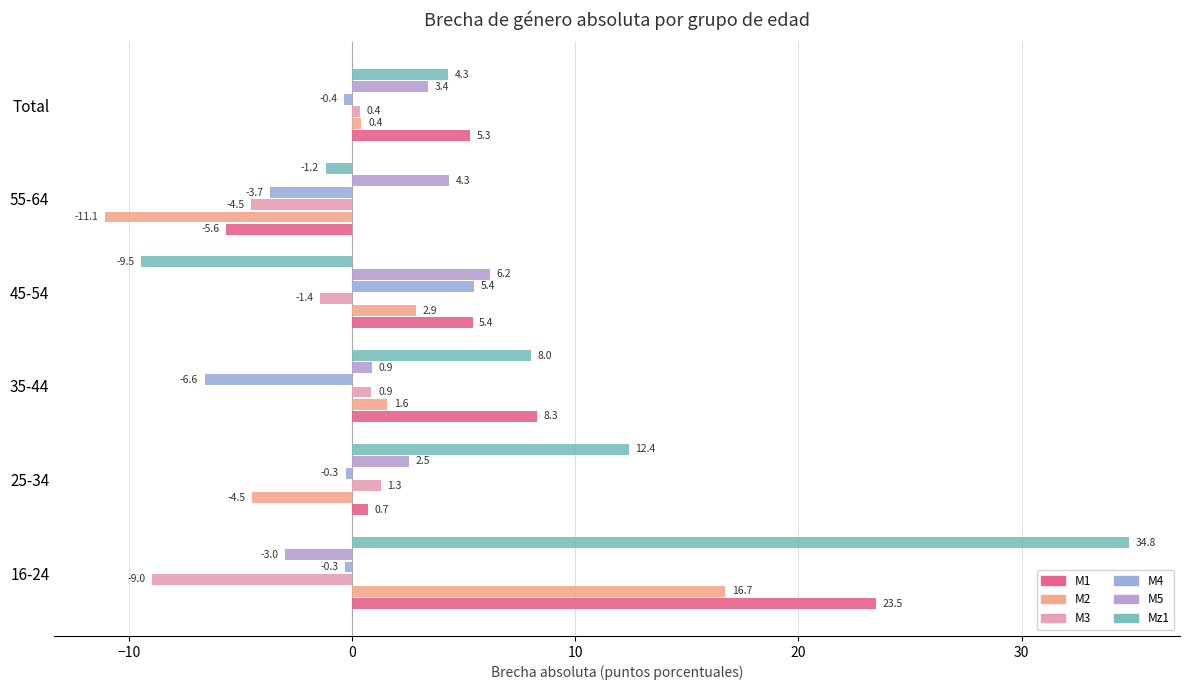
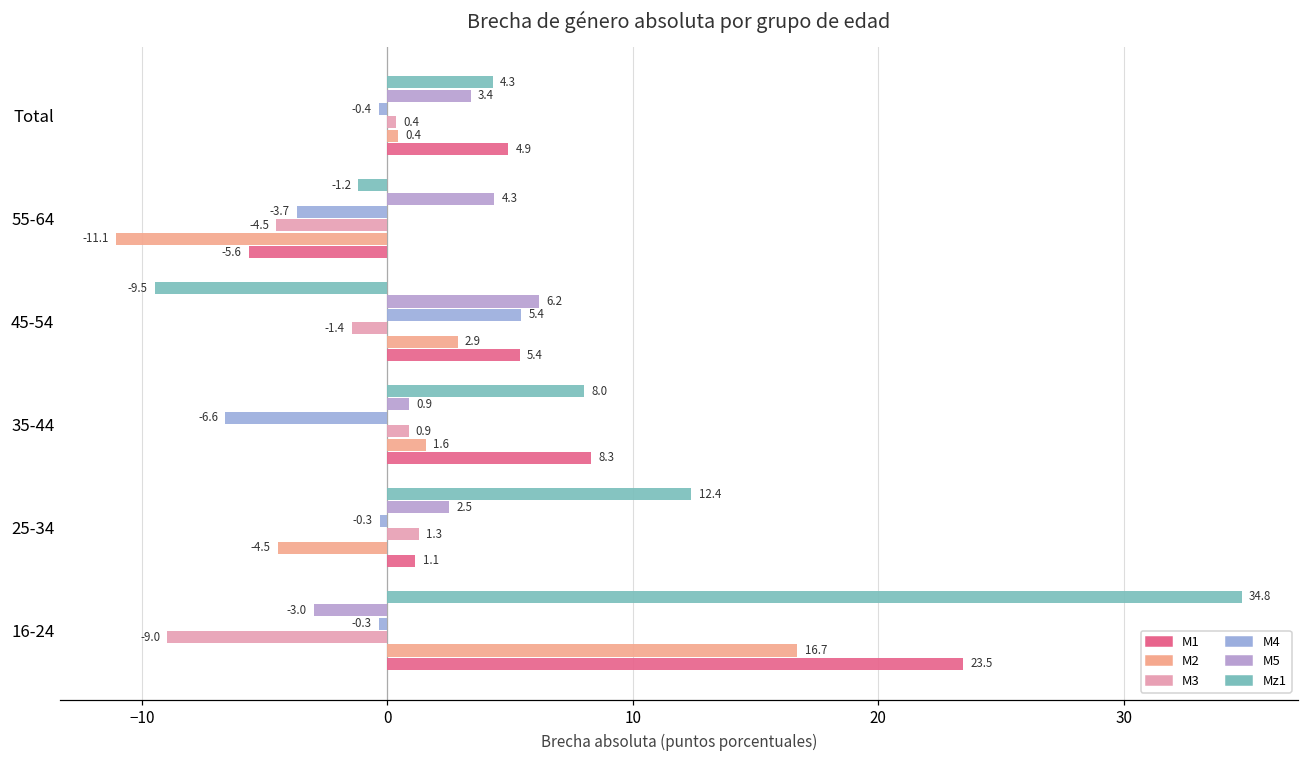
M1, Total: 5.3 -> 4.9
M1, 25-34: 0.7 -> 1.1
